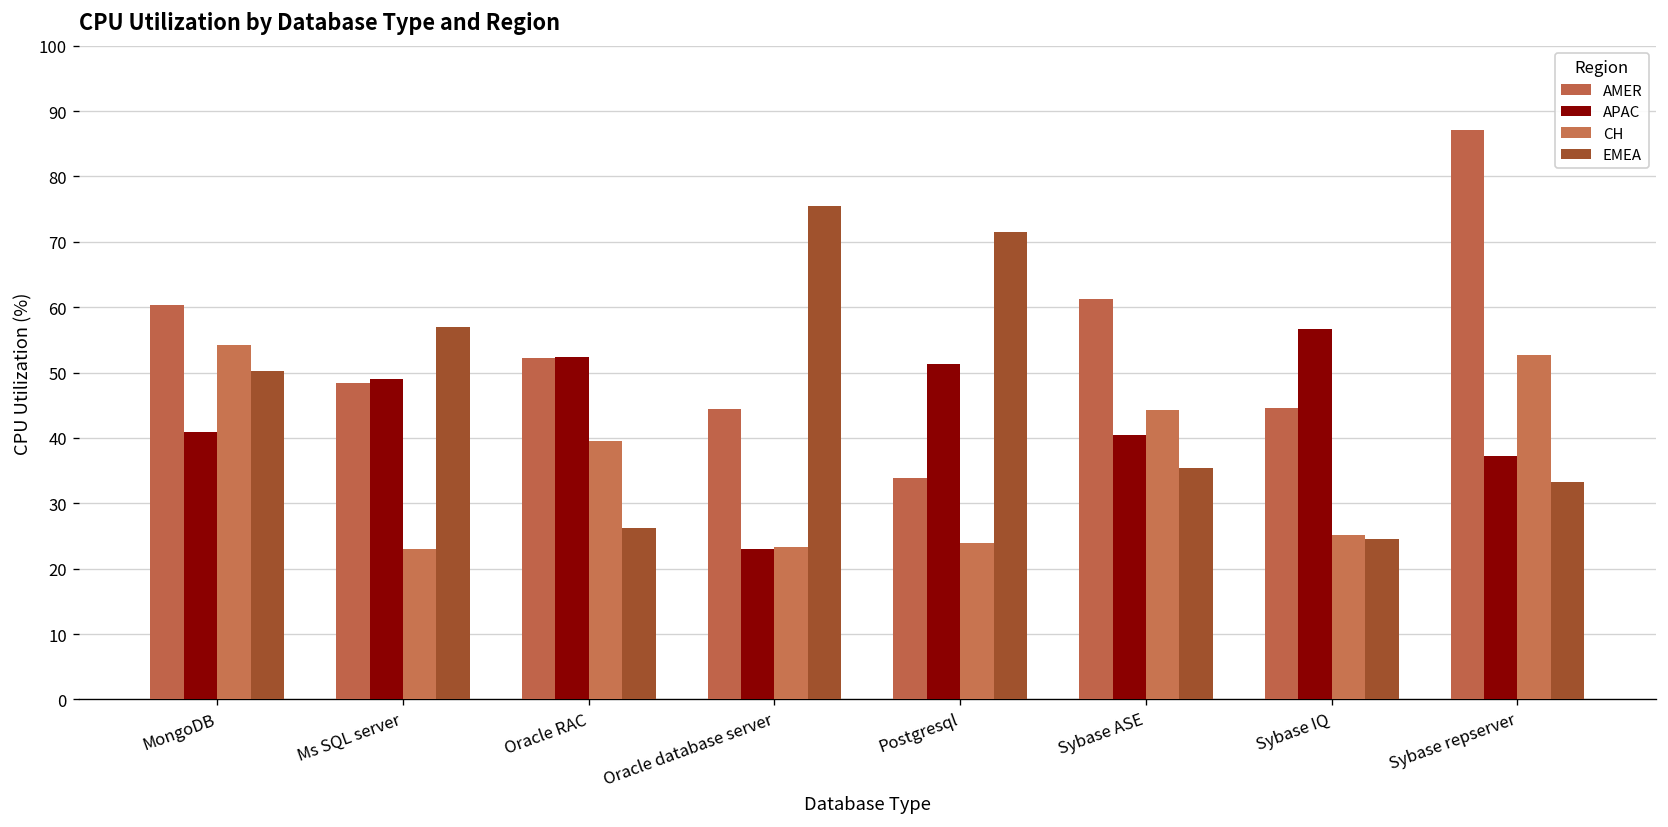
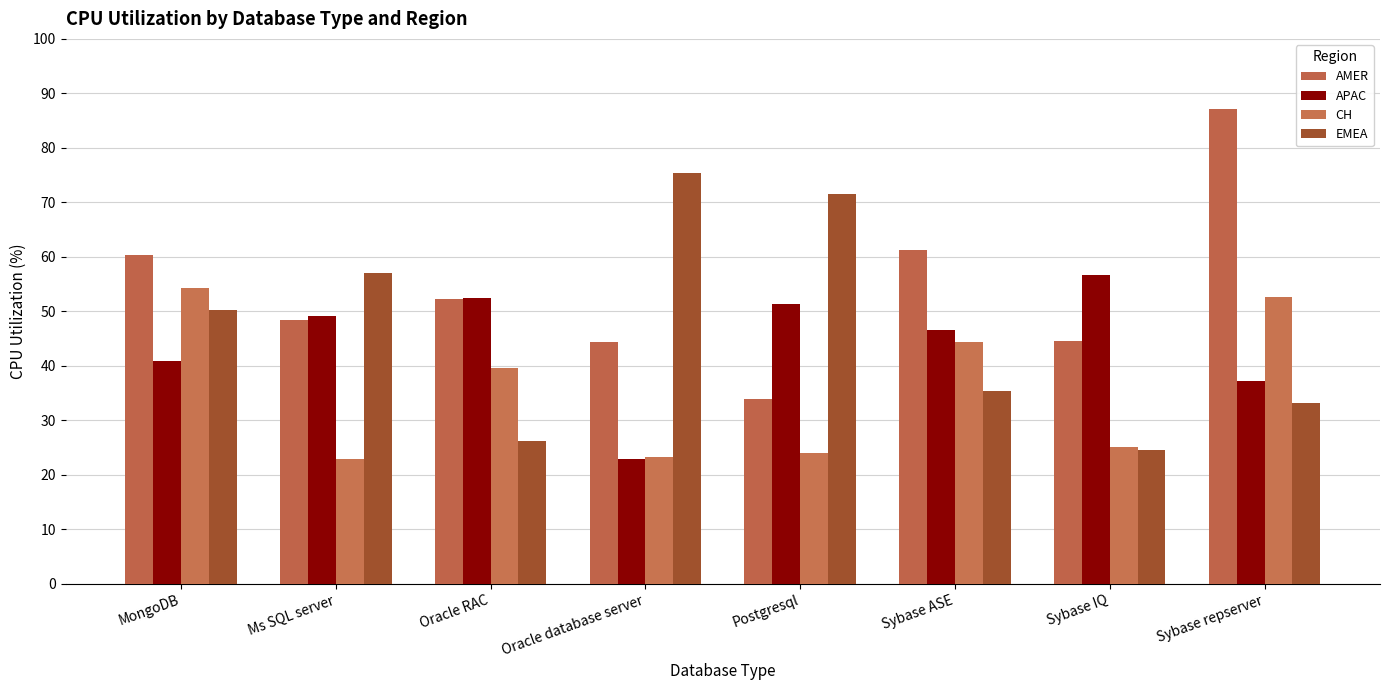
APAC, Sybase ASE: 40 -> 47
